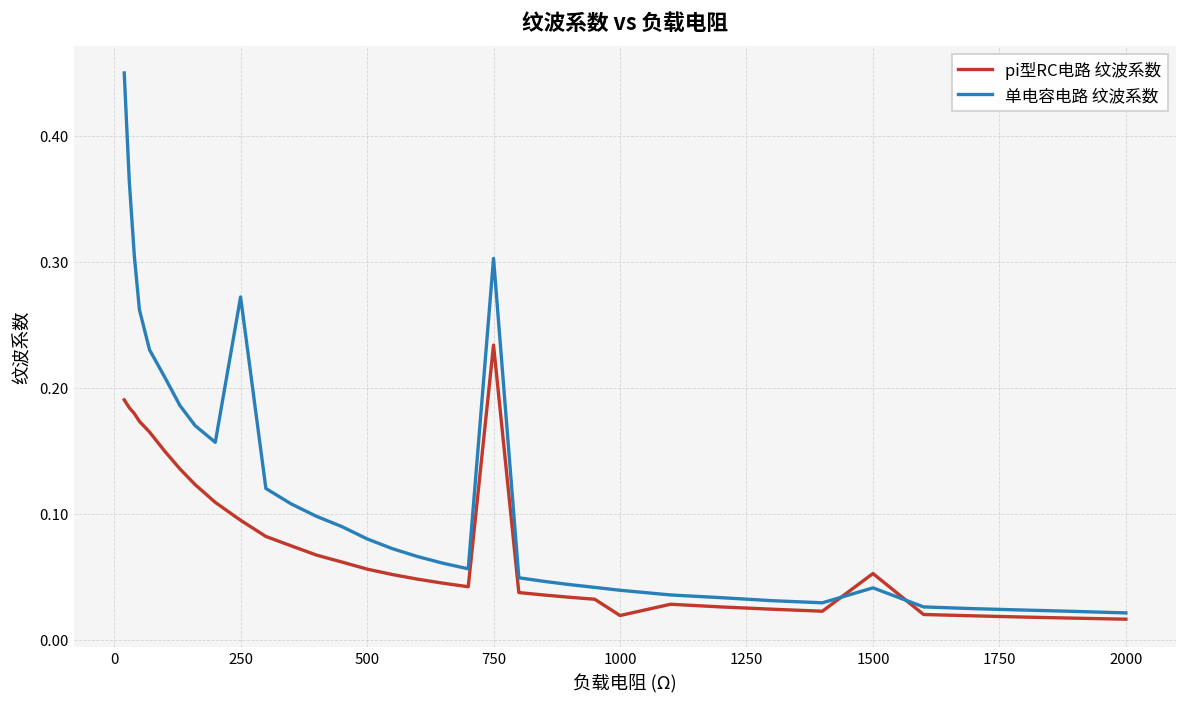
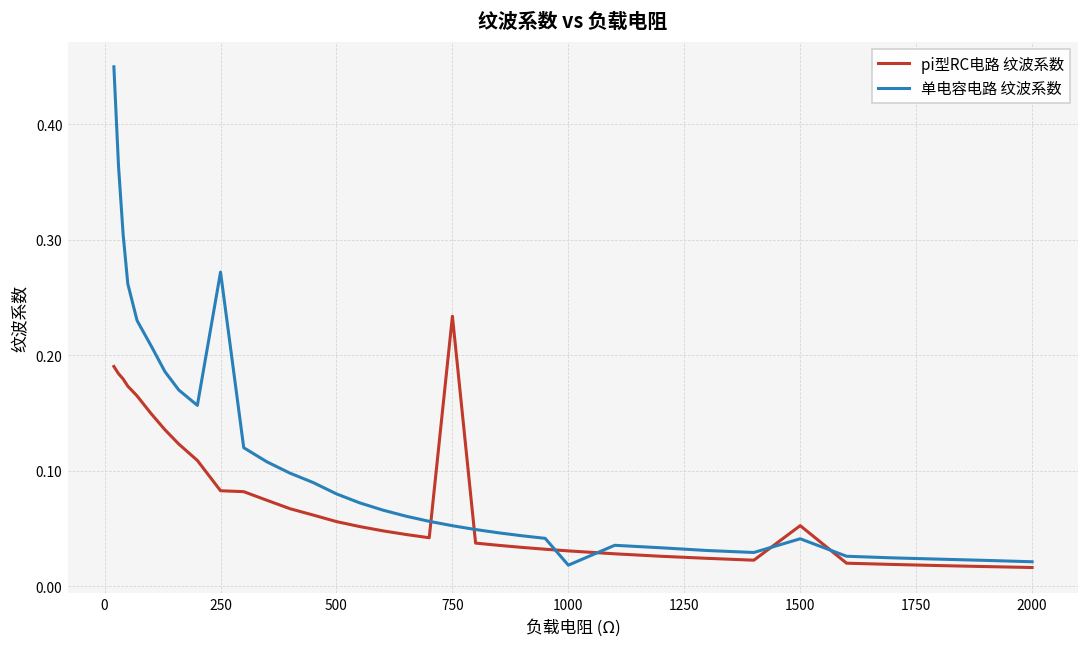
pi型RC电路 纹波系数, 250: 0.095 -> 0.083
单电容电路 纹波系数, 750: 0.303 -> 0.052
pi型RC电路 纹波系数, 1000: 0.019 -> 0.031
单电容电路 纹波系数, 1000: 0.039 -> 0.018
